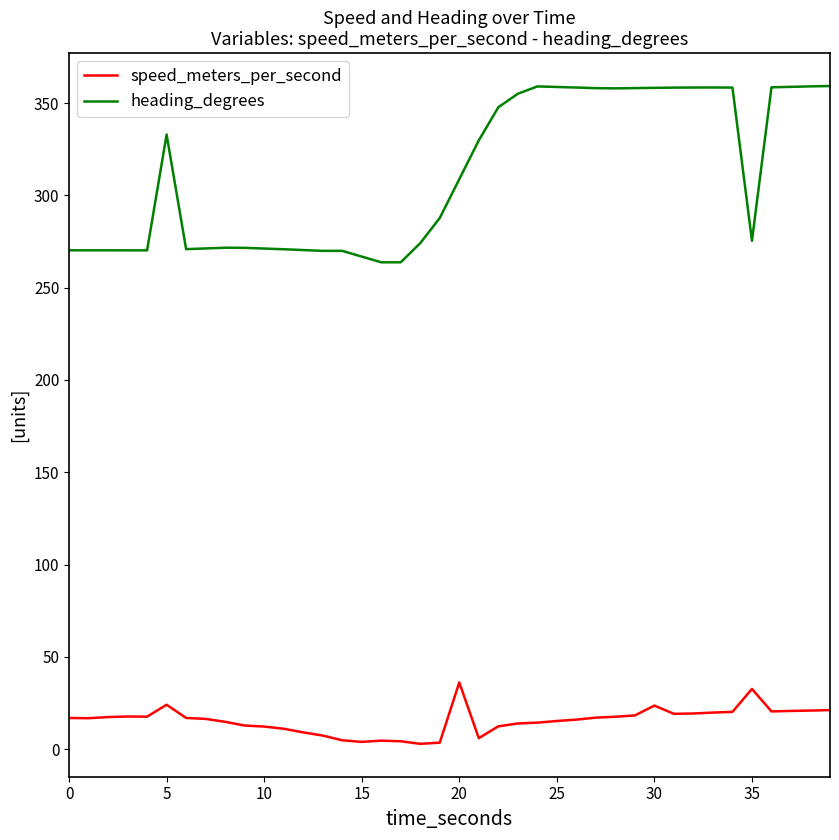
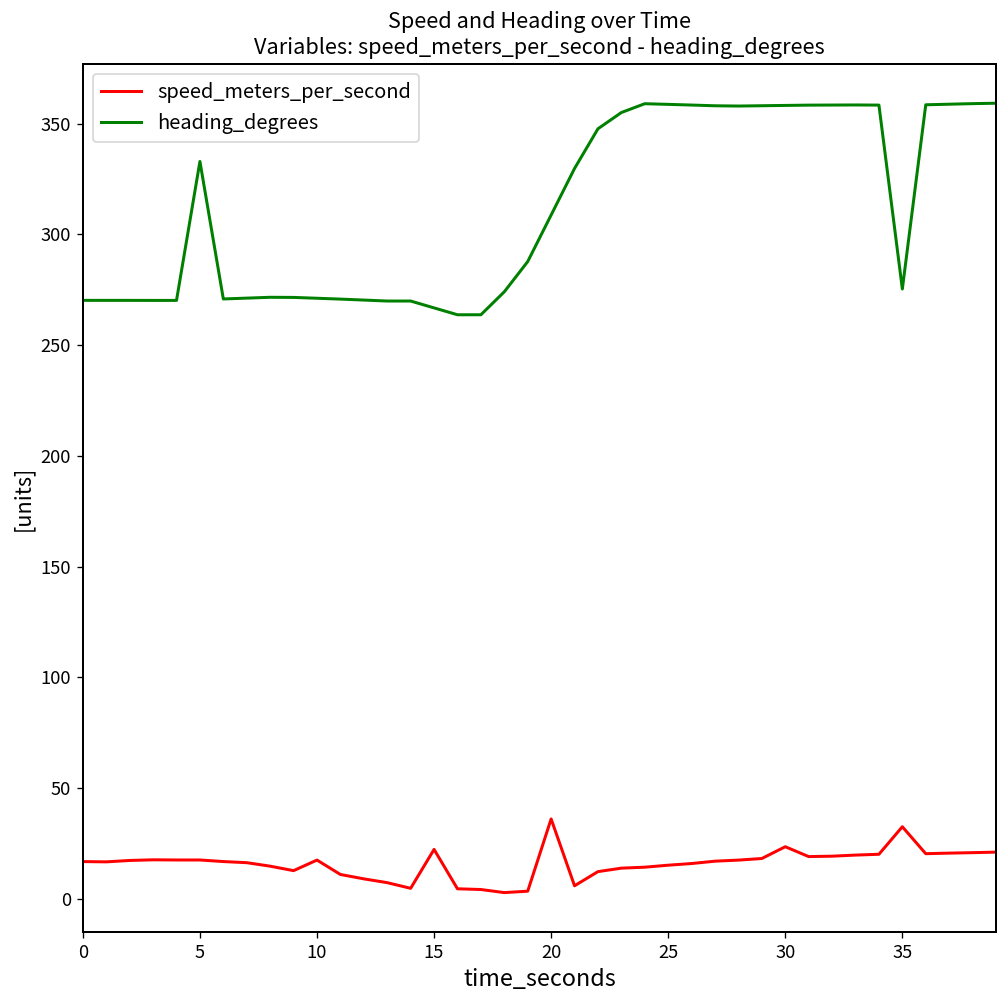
speed_meters_per_second, 5: 24 -> 18
speed_meters_per_second, 10: 12 -> 18
speed_meters_per_second, 15: 4 -> 22
